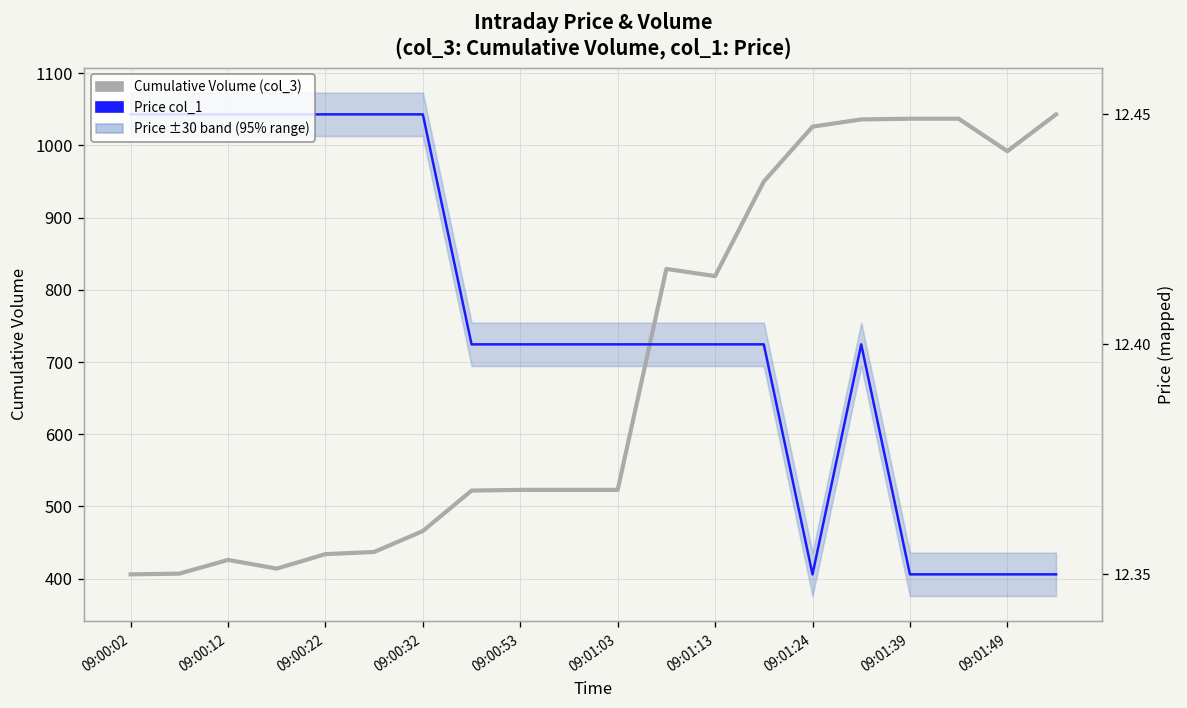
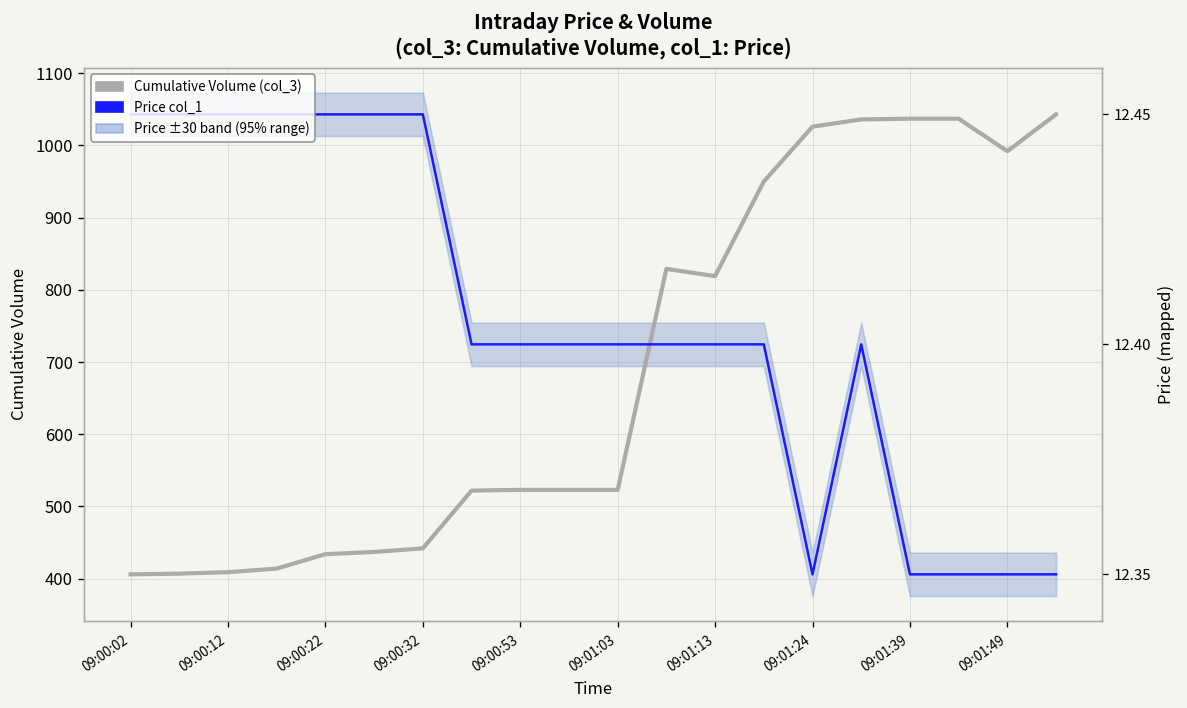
Cumulative Volume (col_3), 09:00:12: 430 -> 410
Cumulative Volume (col_3), 09:00:32: 470 -> 440
